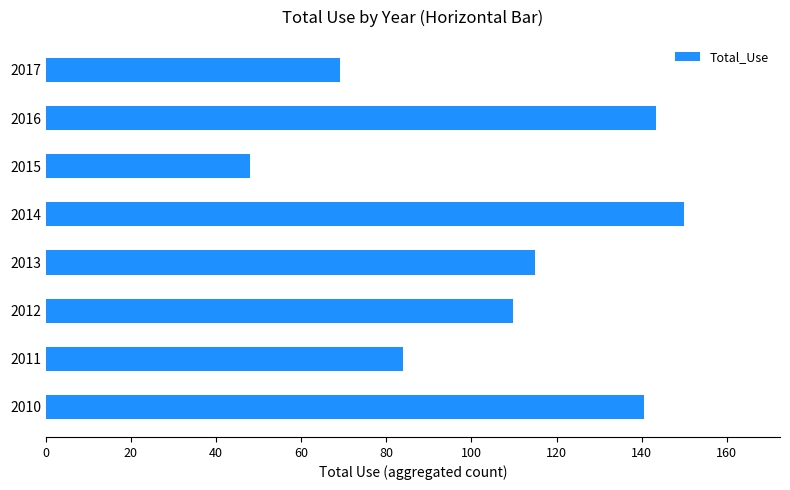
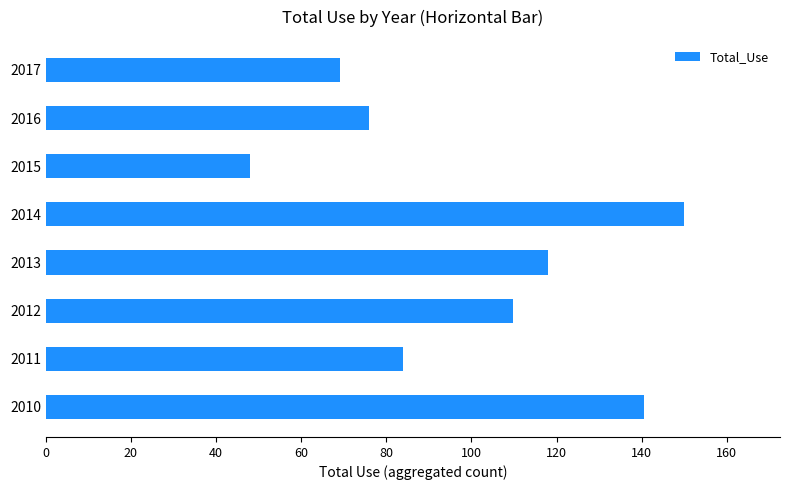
2016: 143 -> 76
2013: 115 -> 118
